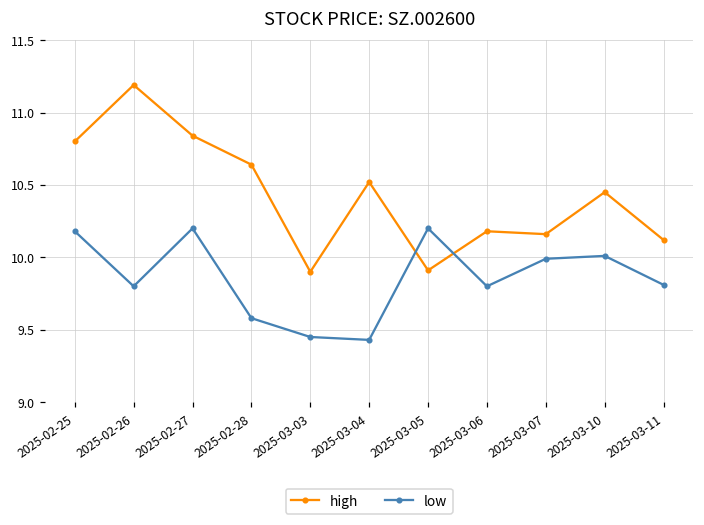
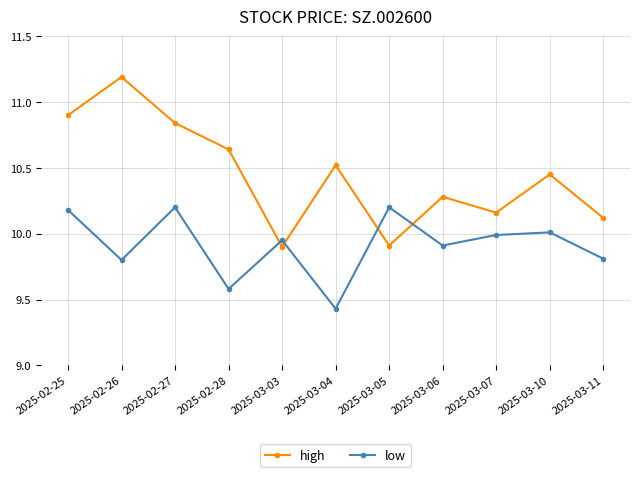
high, 2025-02-25: 10.8 -> 10.9
low, 2025-03-03: 9.45 -> 9.95
high, 2025-03-06: 10.18 -> 10.28
low, 2025-03-06: 9.80 -> 9.91
